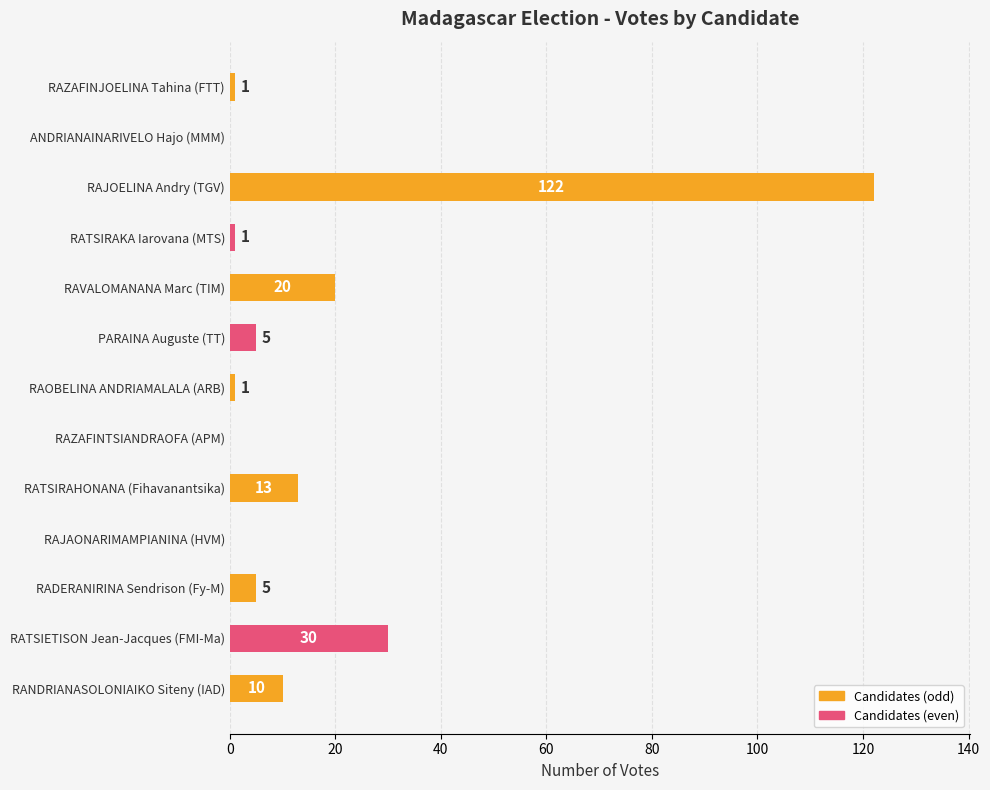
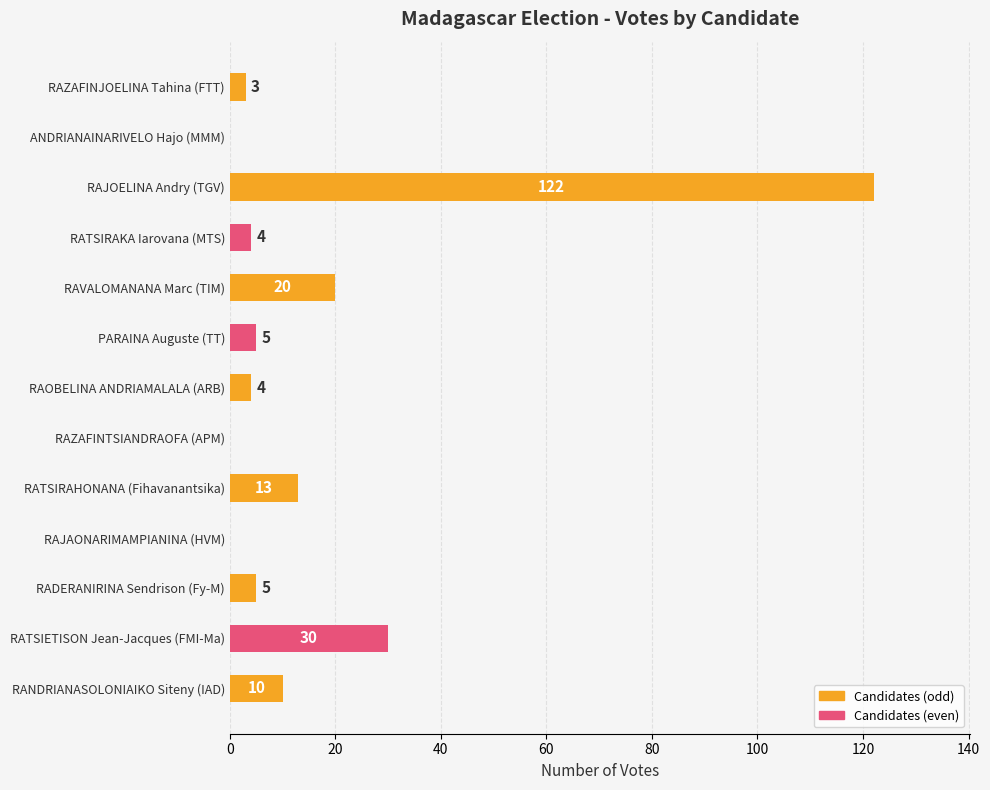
RAZAFINJOELINA Tahina (FTT): 1 -> 3
RATSIRAKA Iarovana (MTS): 1 -> 4
RAOBELINA ANDRIAMALALA (ARB): 1 -> 4
